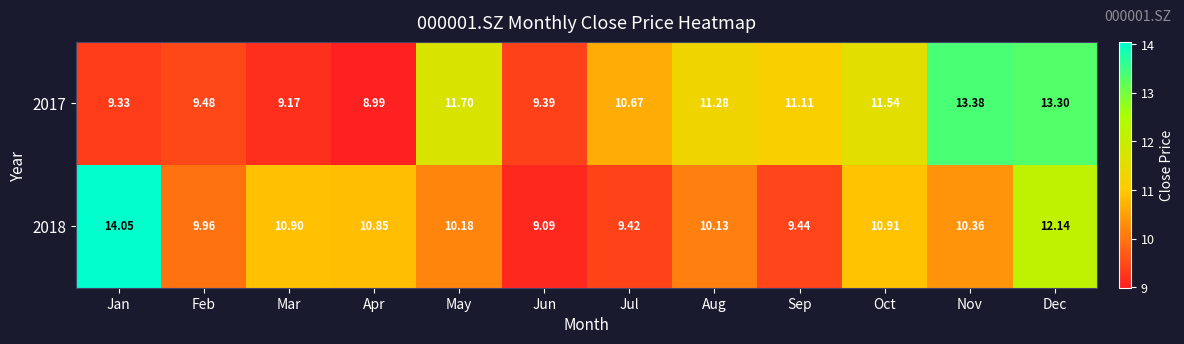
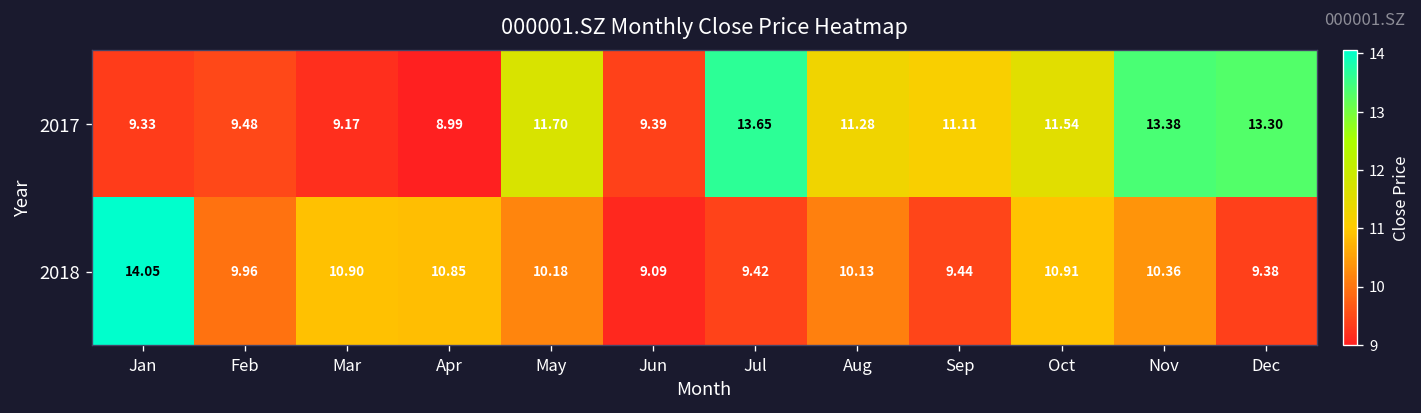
2017, Jul: 10.67 -> 13.65
2018, Dec: 12.14 -> 9.38
